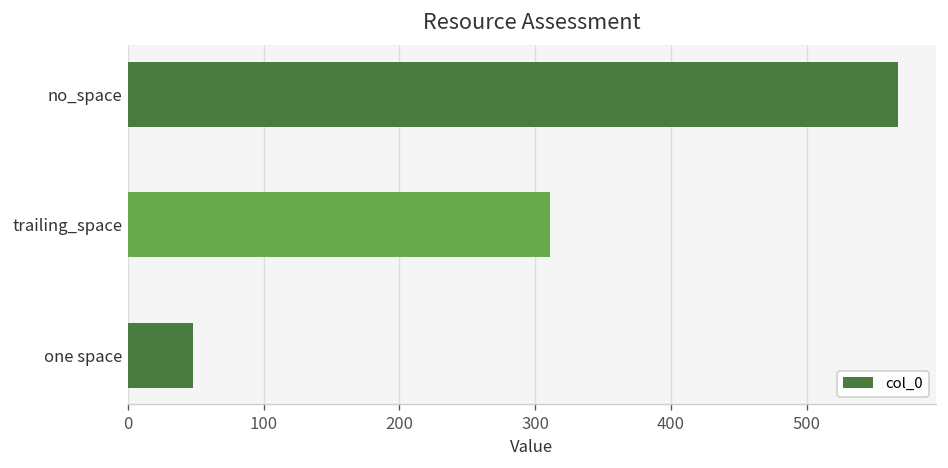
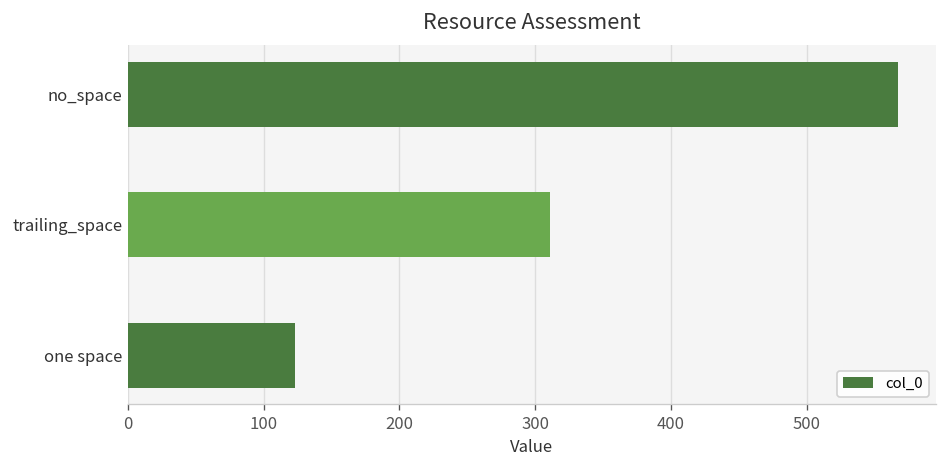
one space: 48 -> 123
